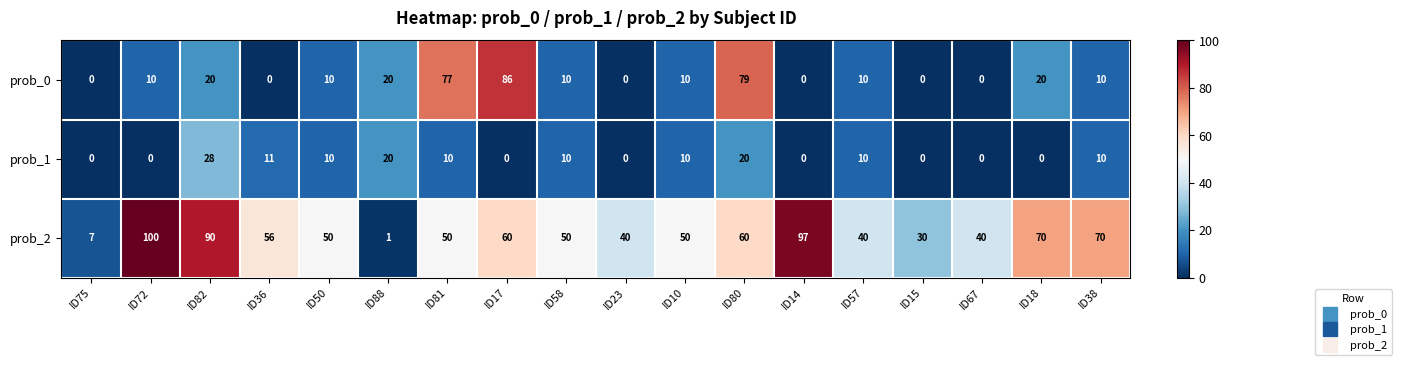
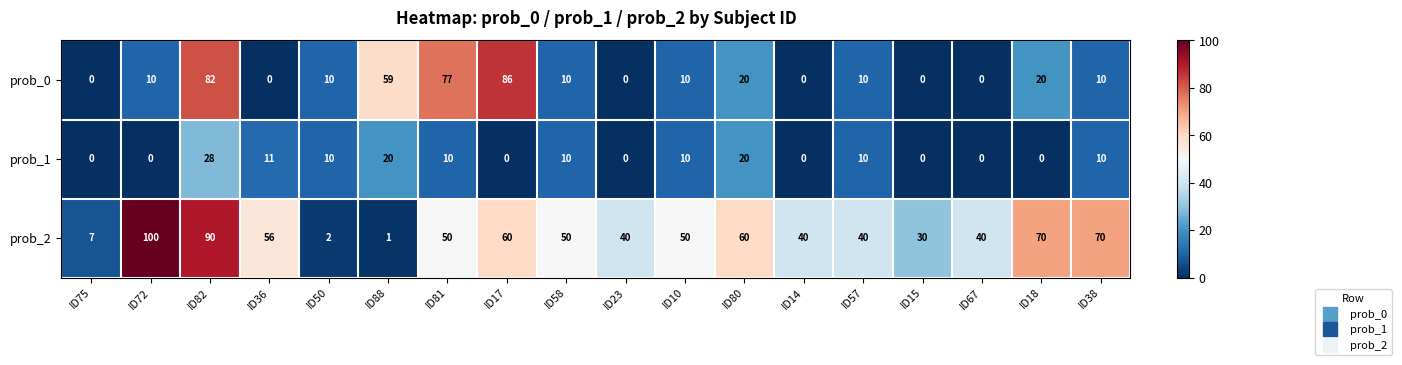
prob_0, ID82: 20 -> 82
prob_0, ID88: 20 -> 59
prob_0, ID80: 79 -> 20
prob_2, ID50: 50 -> 2
prob_2, ID14: 97 -> 40
